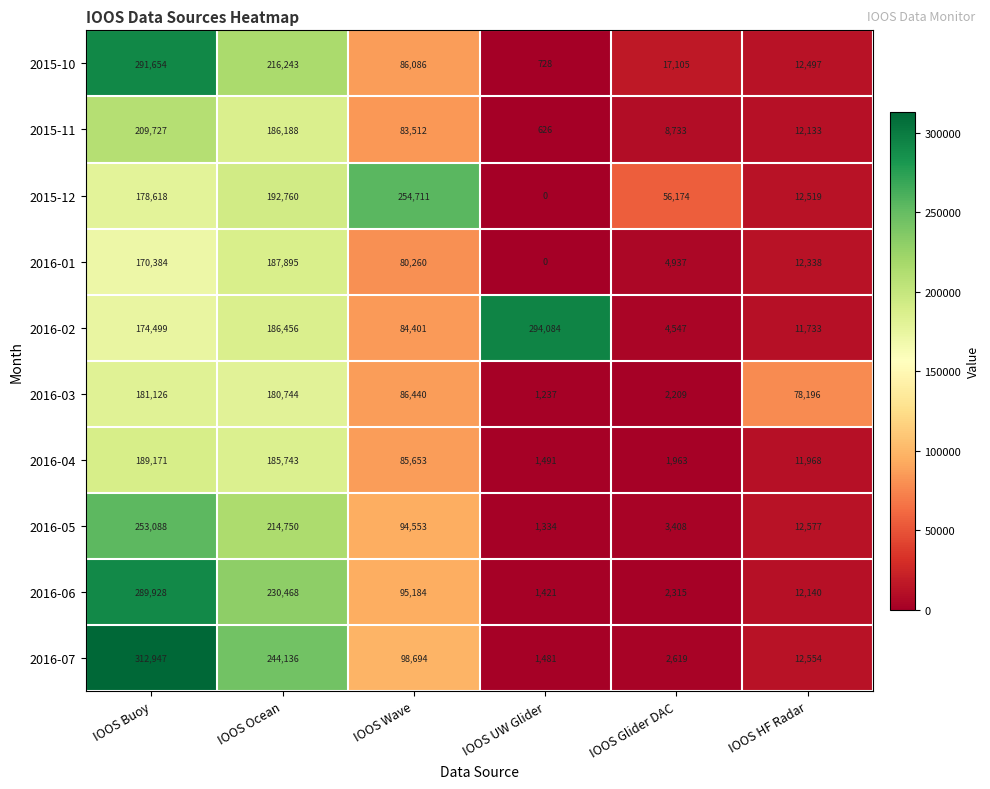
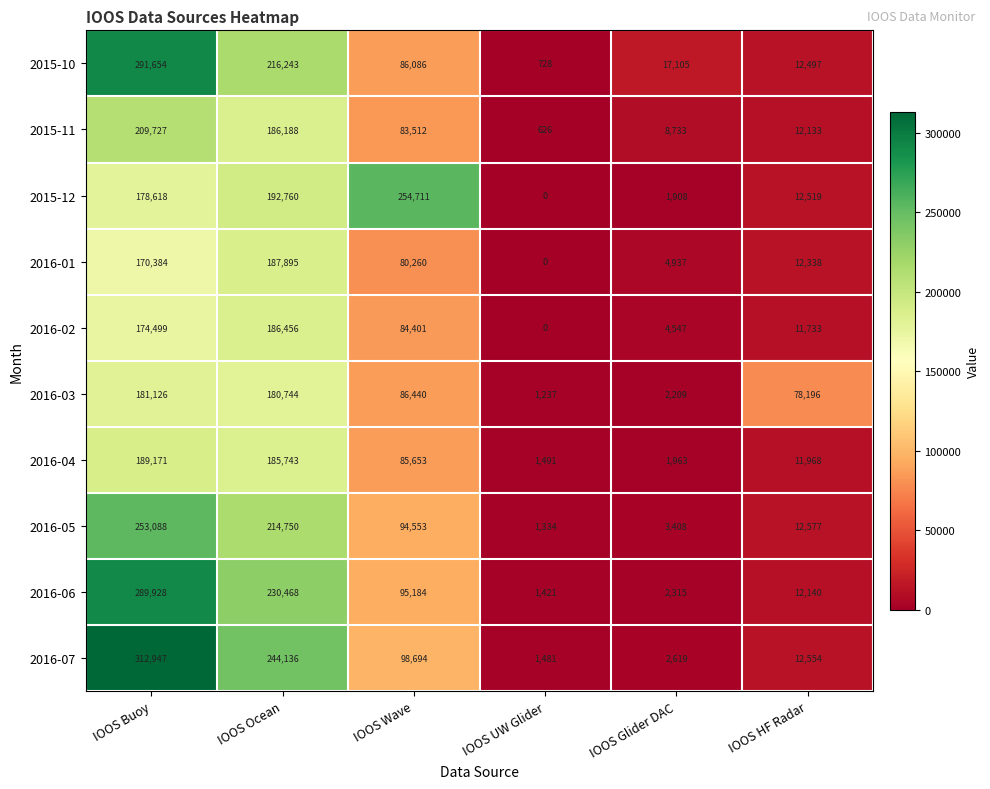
2015-12, IOOS Glider DAC: 56,174 -> 1,908
2016-02, IOOS UW Glider: 294,084 -> 0
